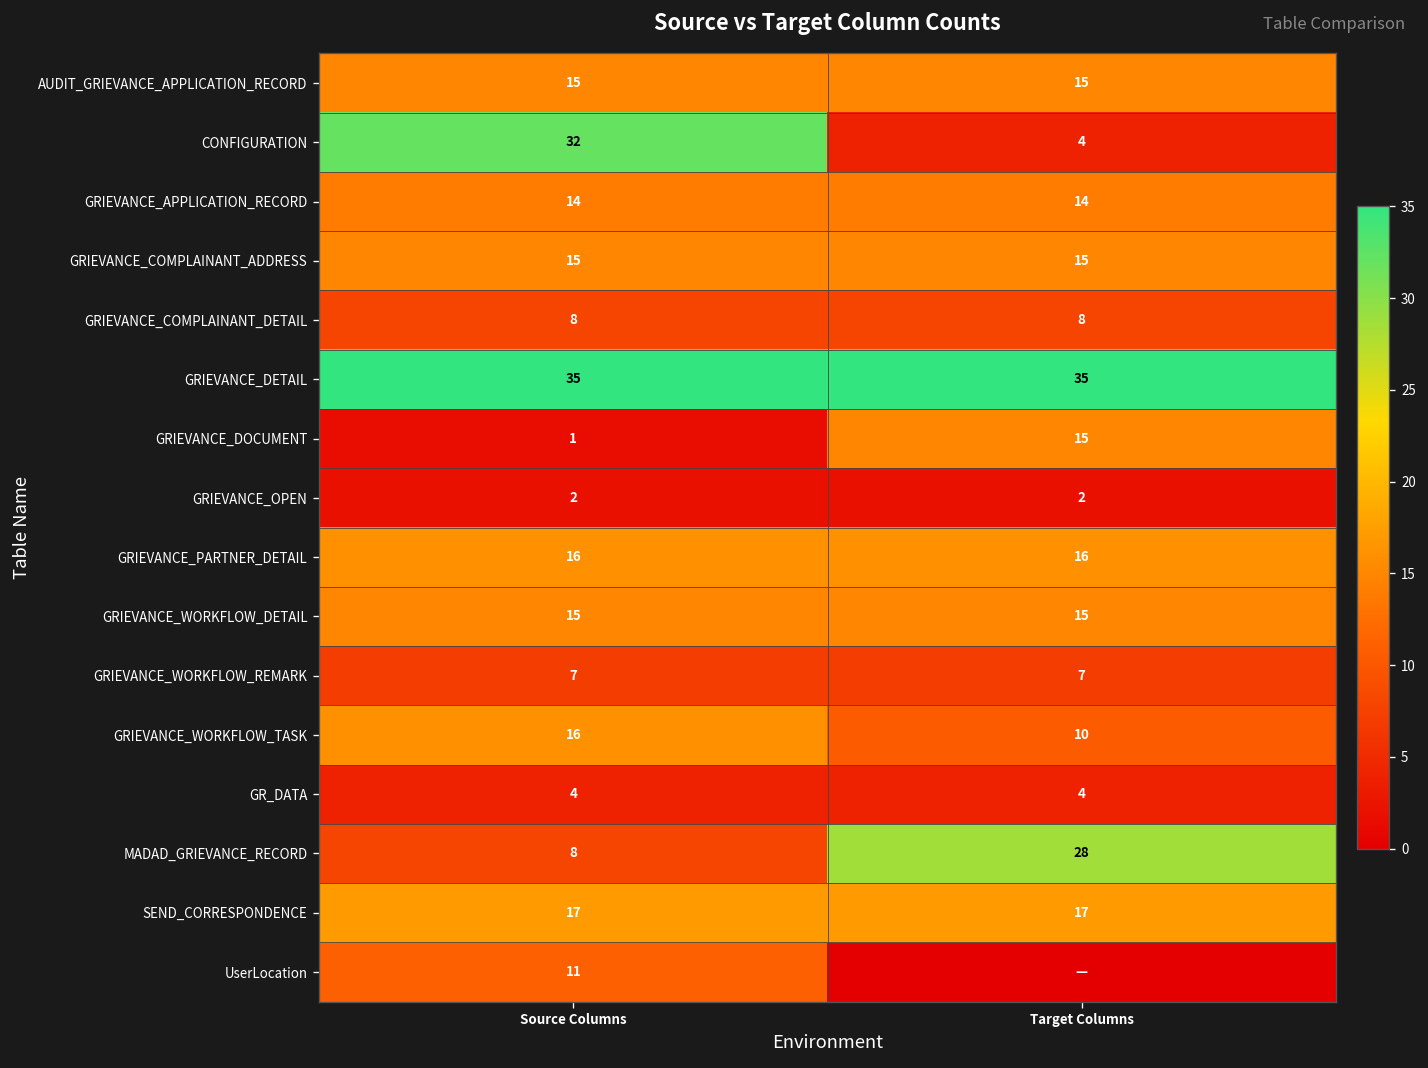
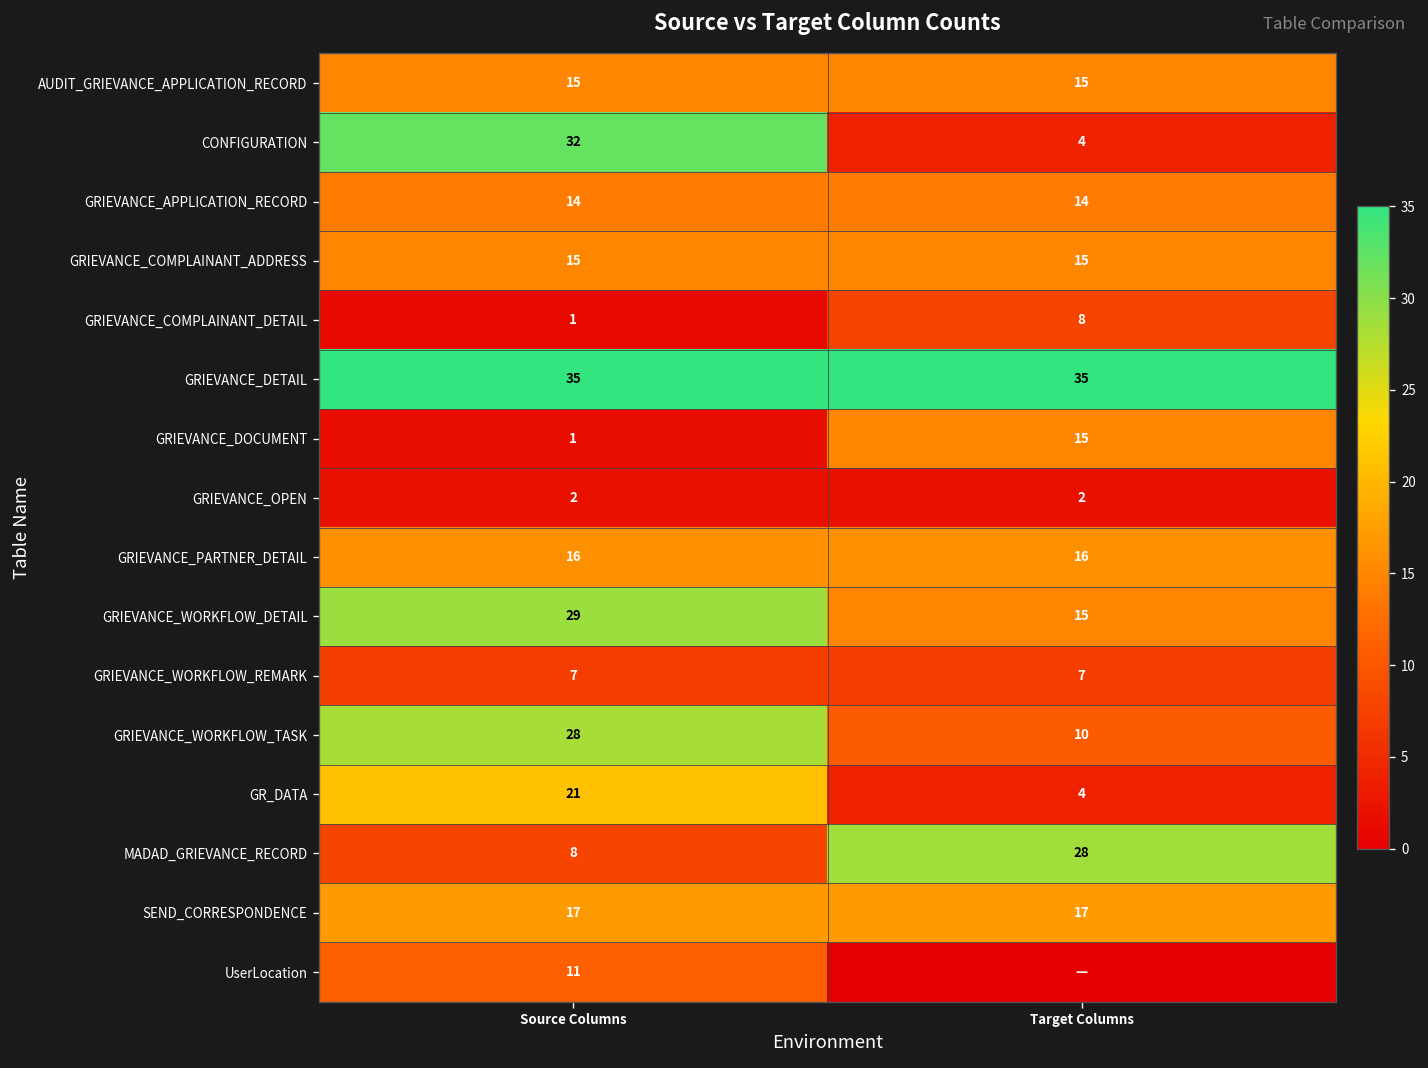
GRIEVANCE_COMPLAINANT_DETAIL, Source Columns: 8 -> 1
GRIEVANCE_WORKFLOW_DETAIL, Source Columns: 15 -> 29
GRIEVANCE_WORKFLOW_TASK, Source Columns: 16 -> 28
GR_DATA, Source Columns: 4 -> 21
